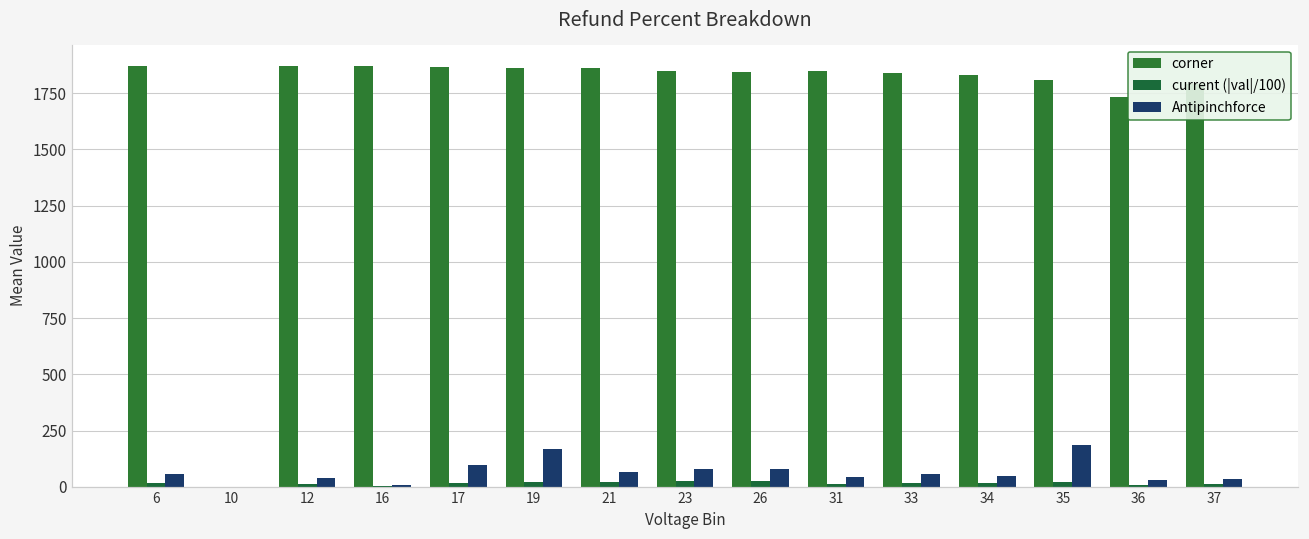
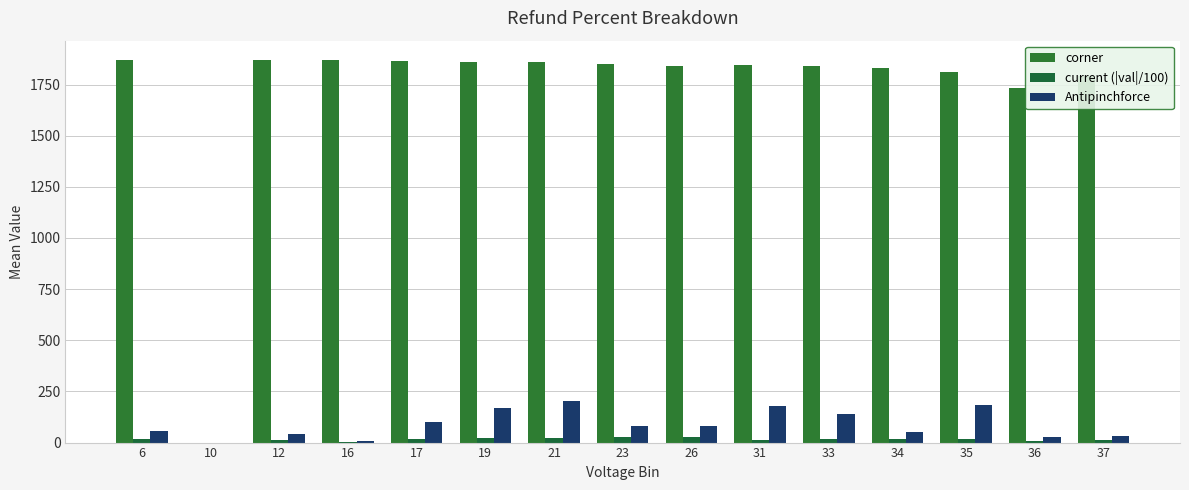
Antipinchforce, 21: 60 -> 200
Antipinchforce, 31: 40 -> 180
Antipinchforce, 33: 60 -> 140
